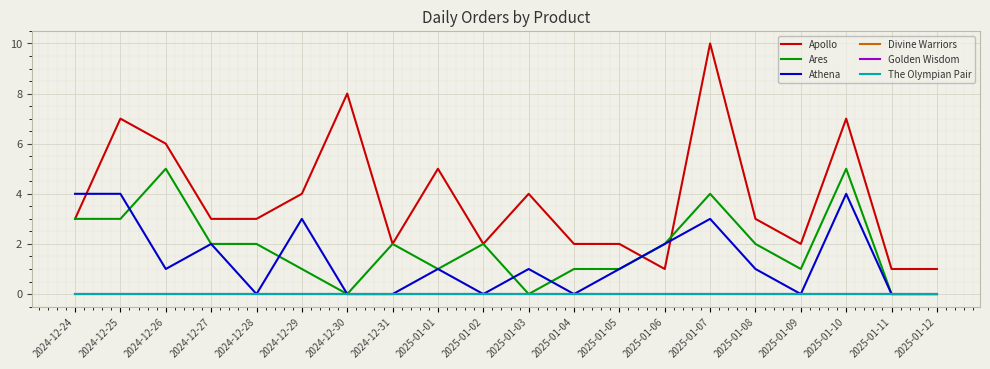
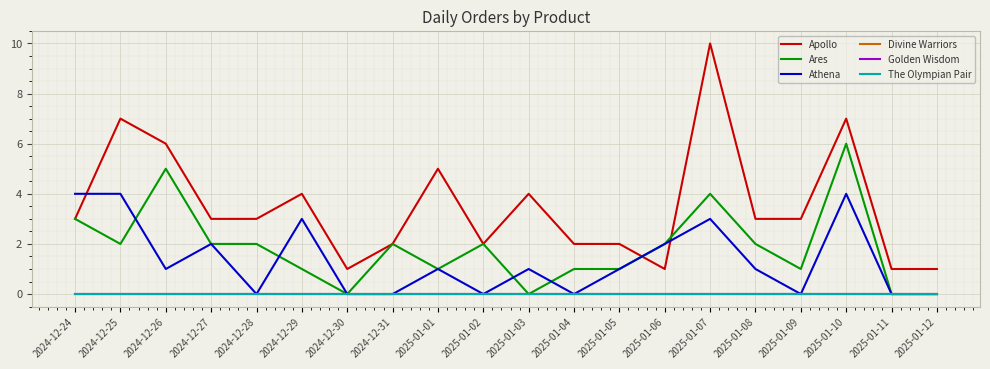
Ares, 2024-12-25: 3 -> 2
Apollo, 2024-12-30: 8 -> 1
Apollo, 2025-01-09: 2 -> 3
Ares, 2025-01-10: 5 -> 6
